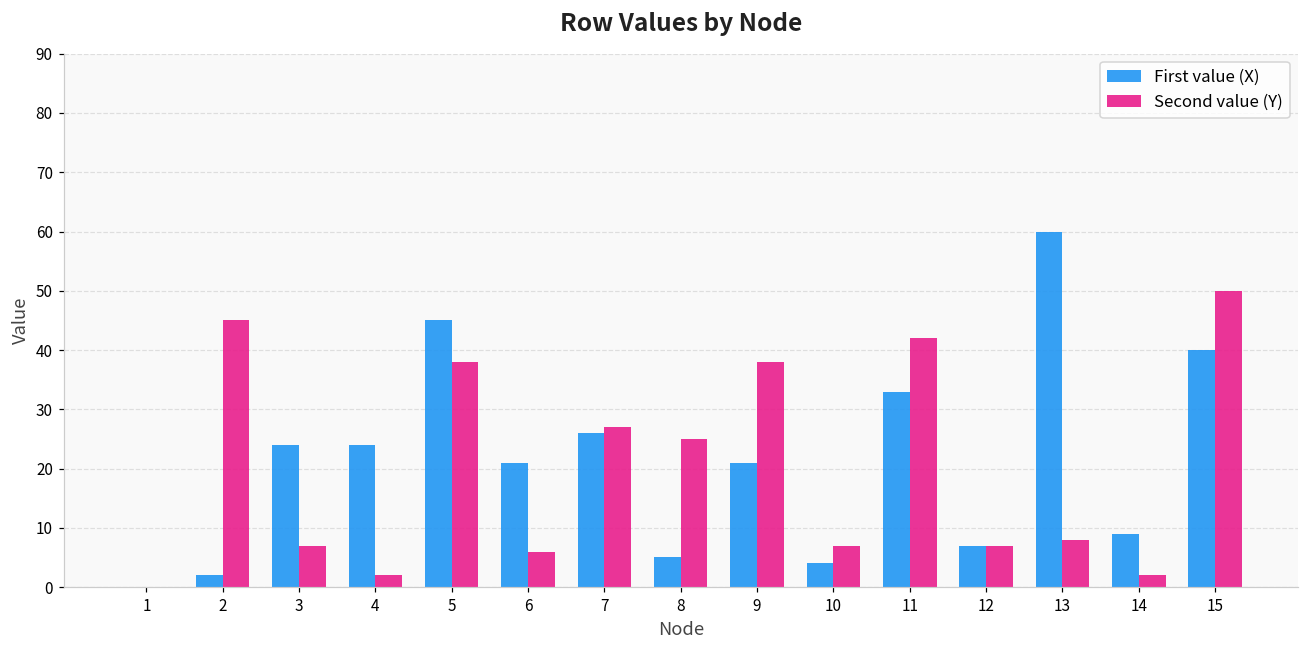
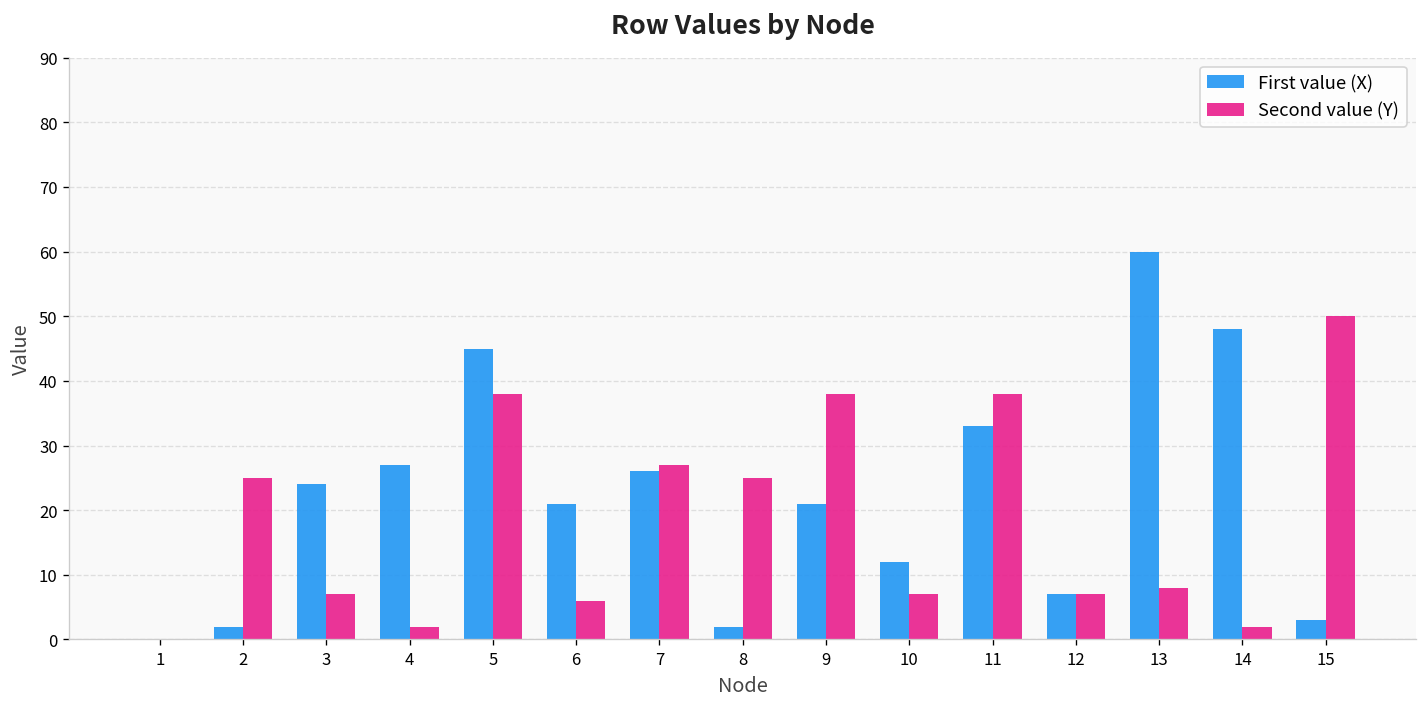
Second value (Y), 2: 45 -> 25
First value (X), 4: 24 -> 27
First value (X), 8: 5 -> 2
First value (X), 10: 4 -> 12
Second value (Y), 11: 42 -> 38
First value (X), 14: 9 -> 48
First value (X), 15: 40 -> 3
